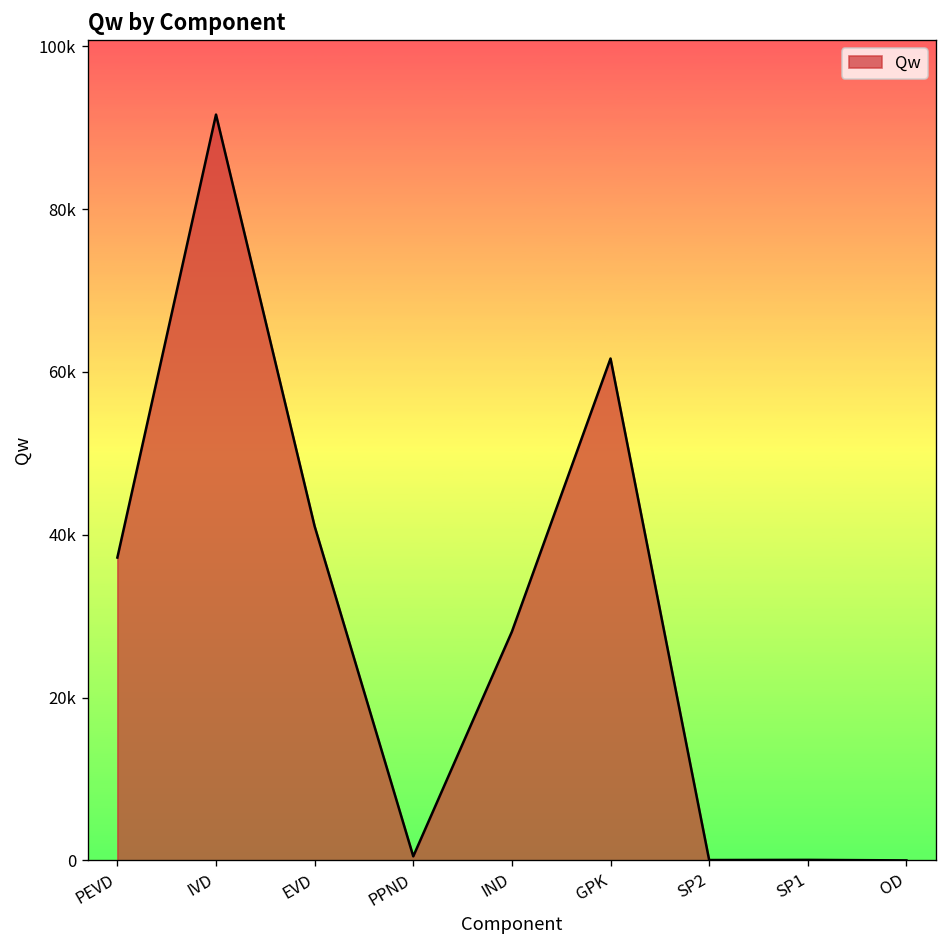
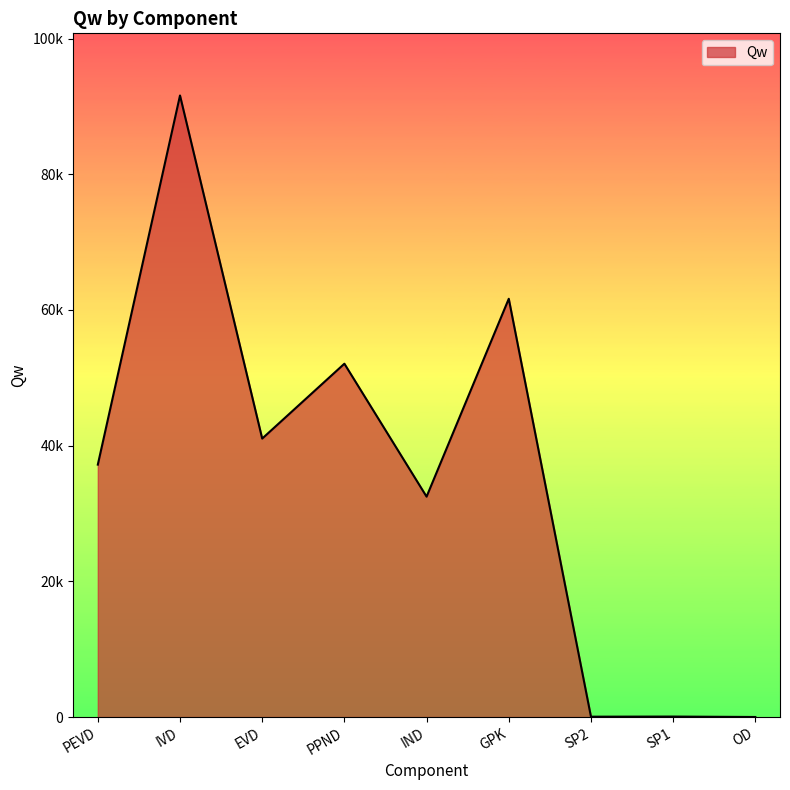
PPND: 1000 -> 52000
IND: 28000 -> 32000
